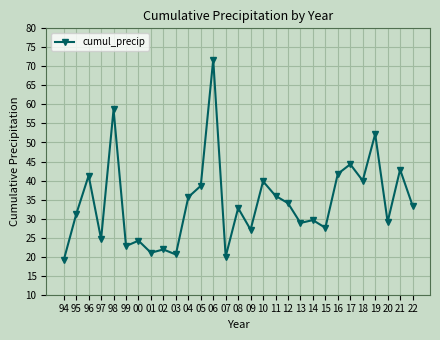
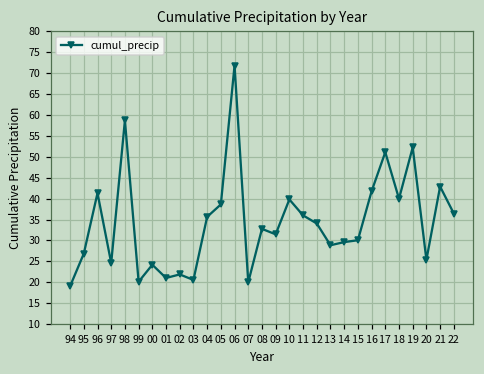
95: 31 -> 27
99: 23 -> 20
09: 27 -> 31
15: 28 -> 30
17: 44 -> 51
20: 29 -> 25
22: 33 -> 36
